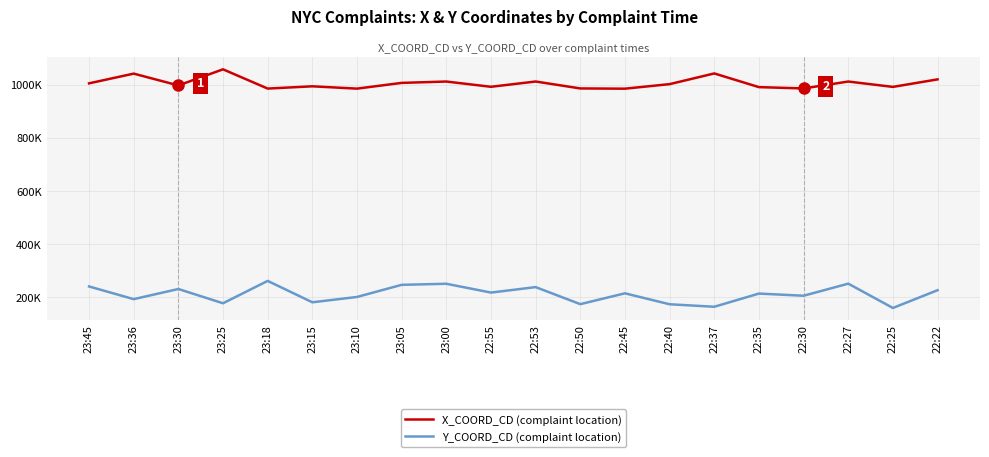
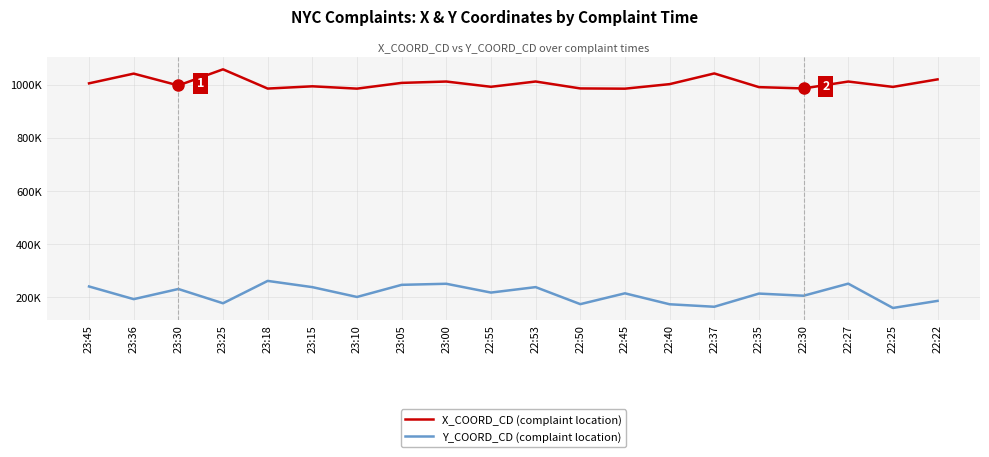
Y_COORD_CD (complaint location), 23:15: 180000 -> 240000
Y_COORD_CD (complaint location), 22:22: 230000 -> 190000
